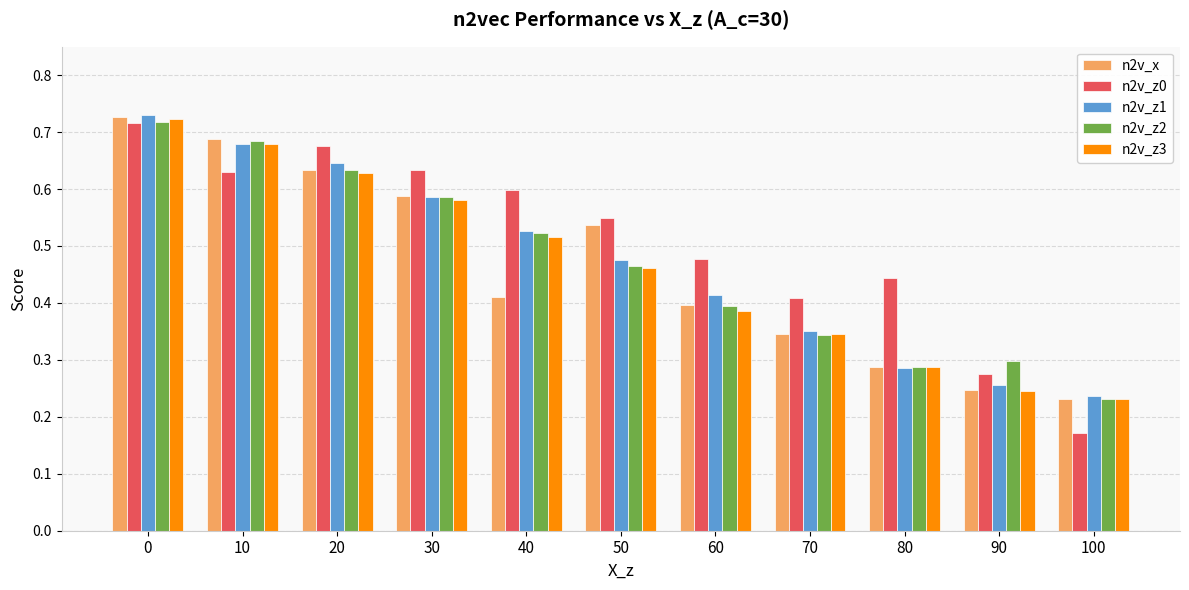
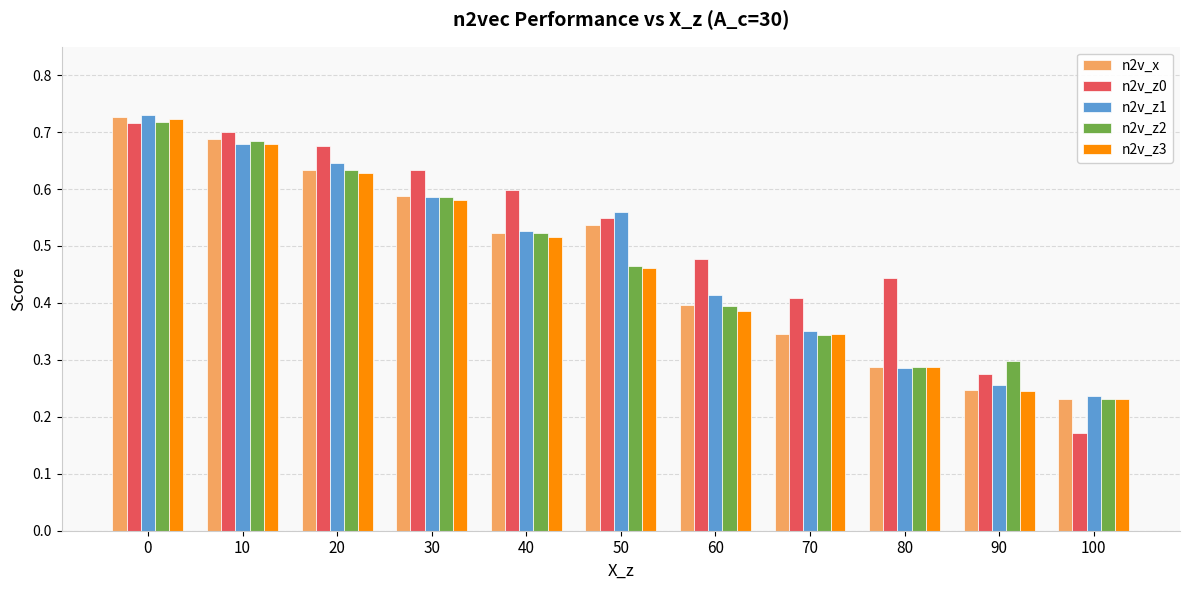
n2v_z0, 10: 0.63 -> 0.70
n2v_x, 40: 0.41 -> 0.52
n2v_z1, 50: 0.47 -> 0.56
